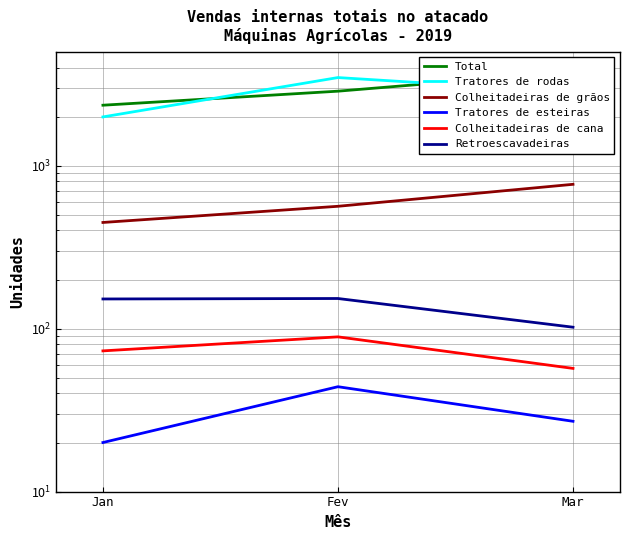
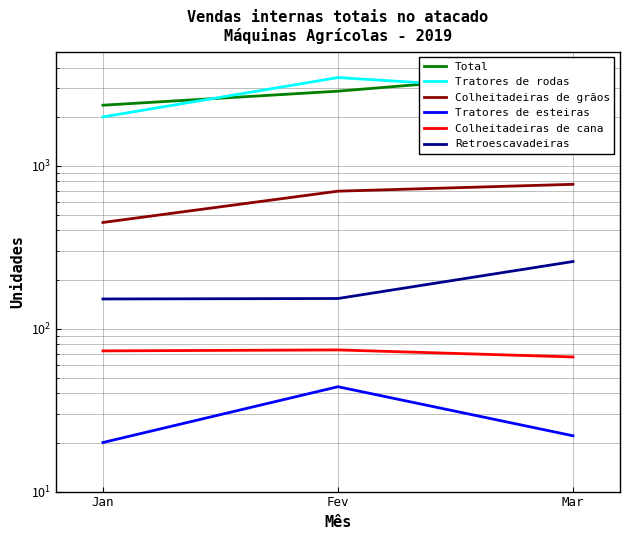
Colheitadeiras de grãos, Fev: 560 -> 700
Colheitadeiras de cana, Fev: 90 -> 70
Tratores de esteiras, Mar: 27 -> 22
Colheitadeiras de cana, Mar: 57 -> 67
Retroescavadeiras, Mar: 100 -> 260
